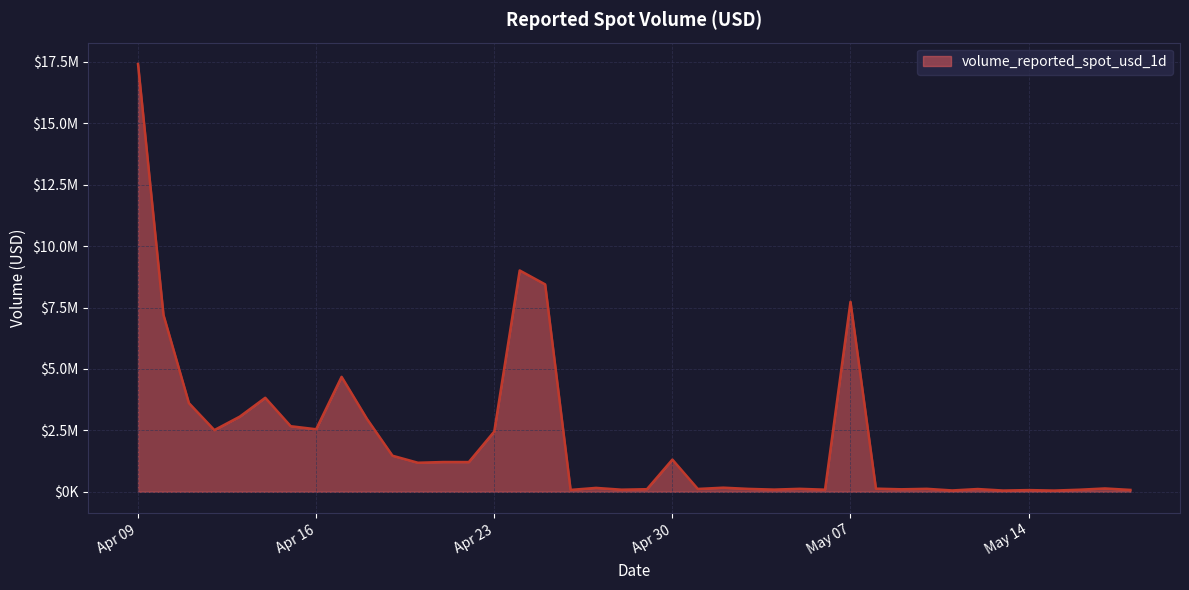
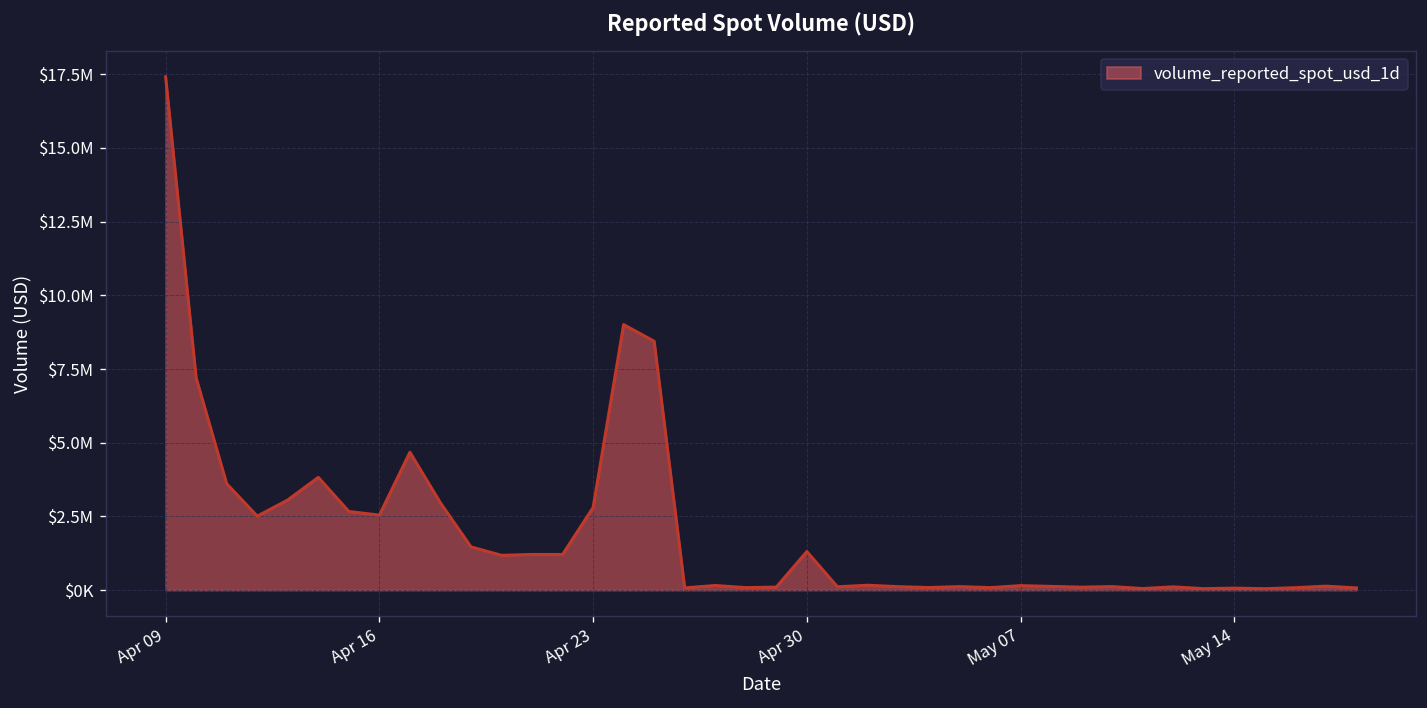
Apr 23: $2500000 -> $2800000
May 07: $7700000 -> $200000
